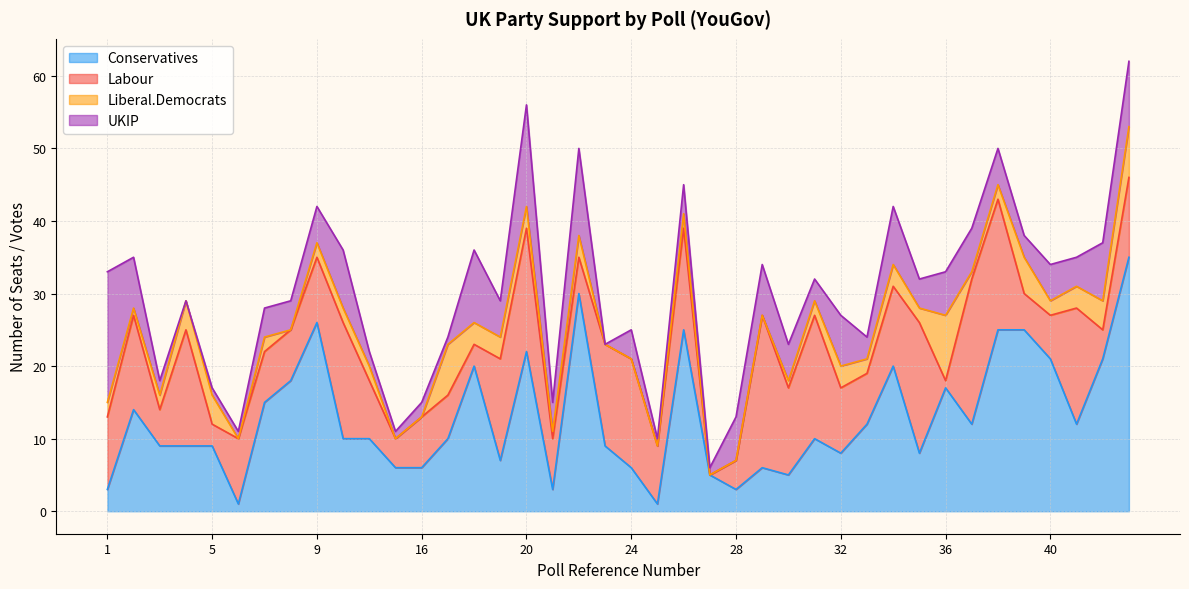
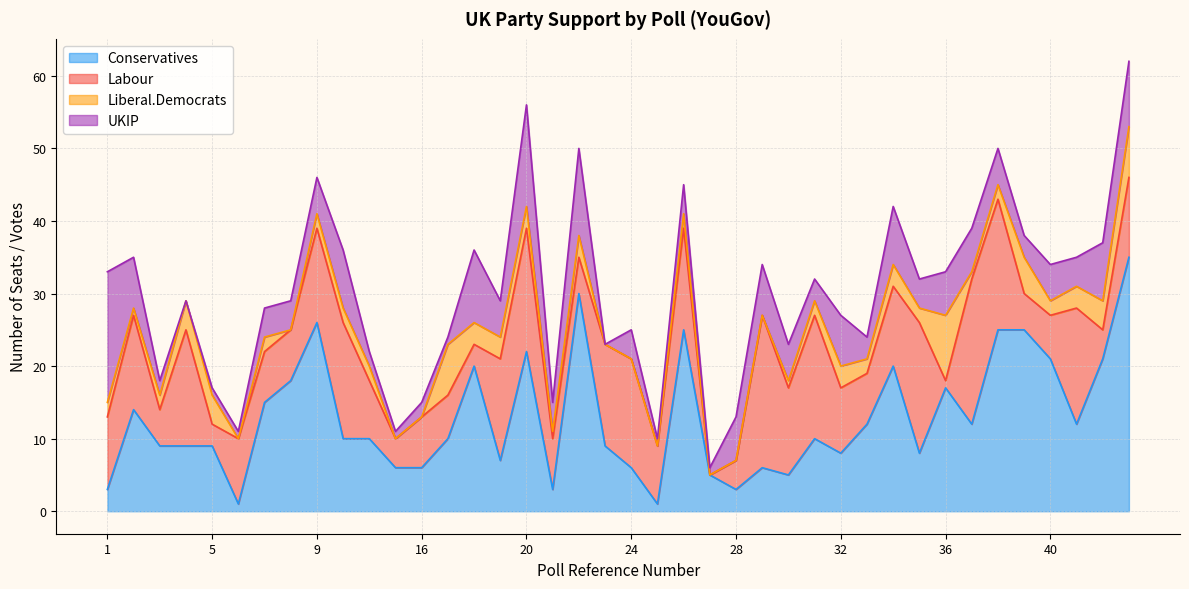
Labour, 9: 9 -> 13
